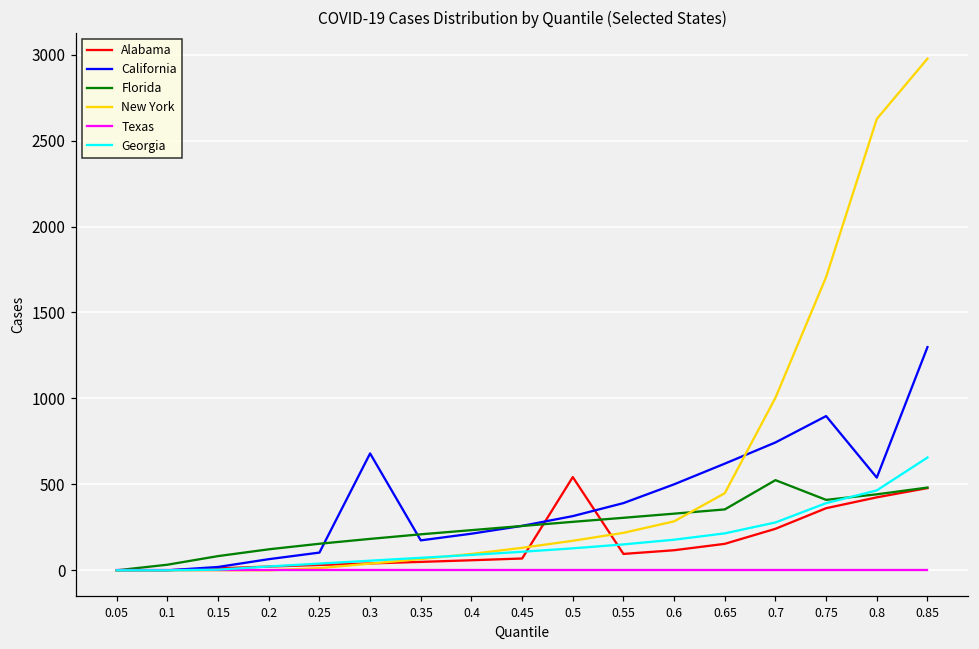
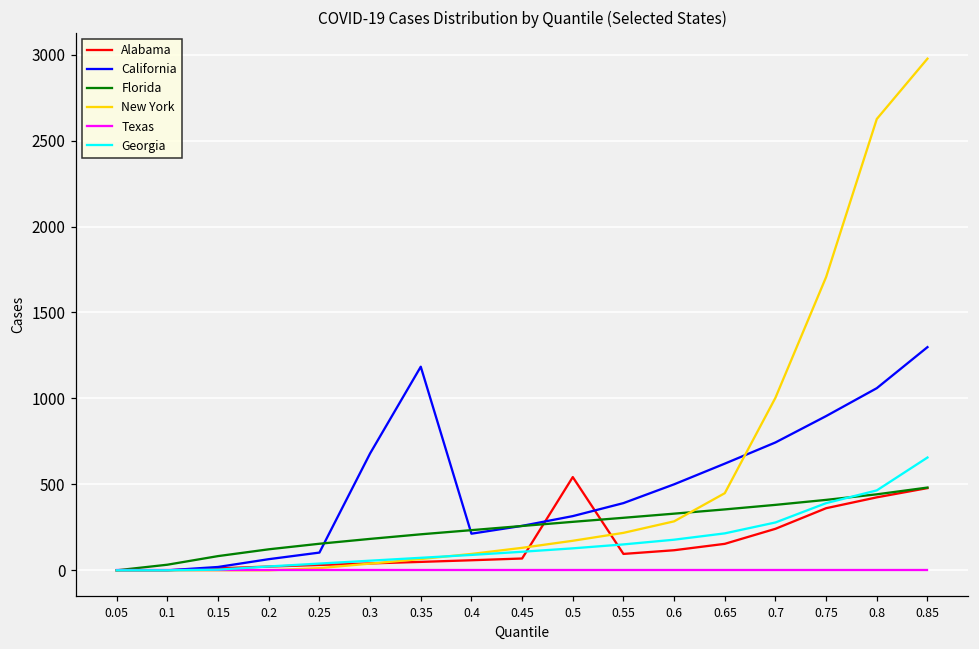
California, 0.35: 170 -> 1180
Florida, 0.7: 520 -> 380
California, 0.8: 540 -> 1060
